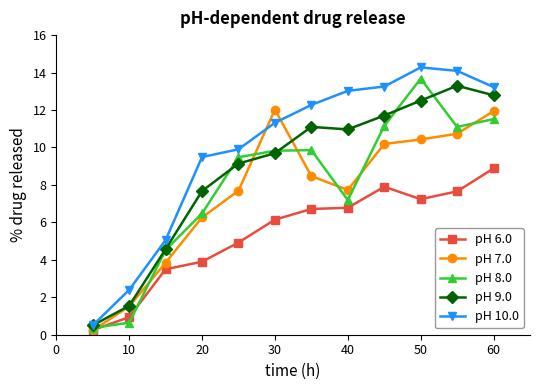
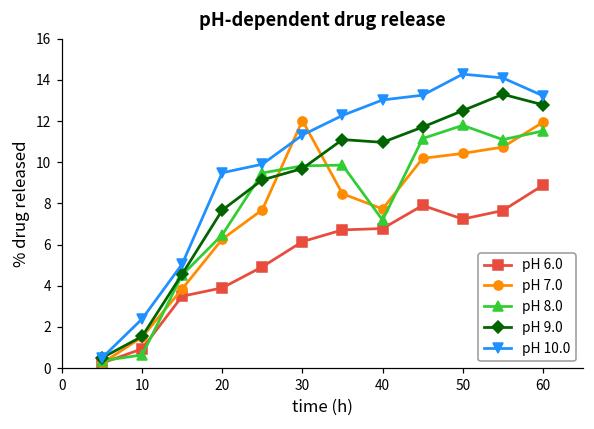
pH 8.0, 50: 13.7 -> 11.8
